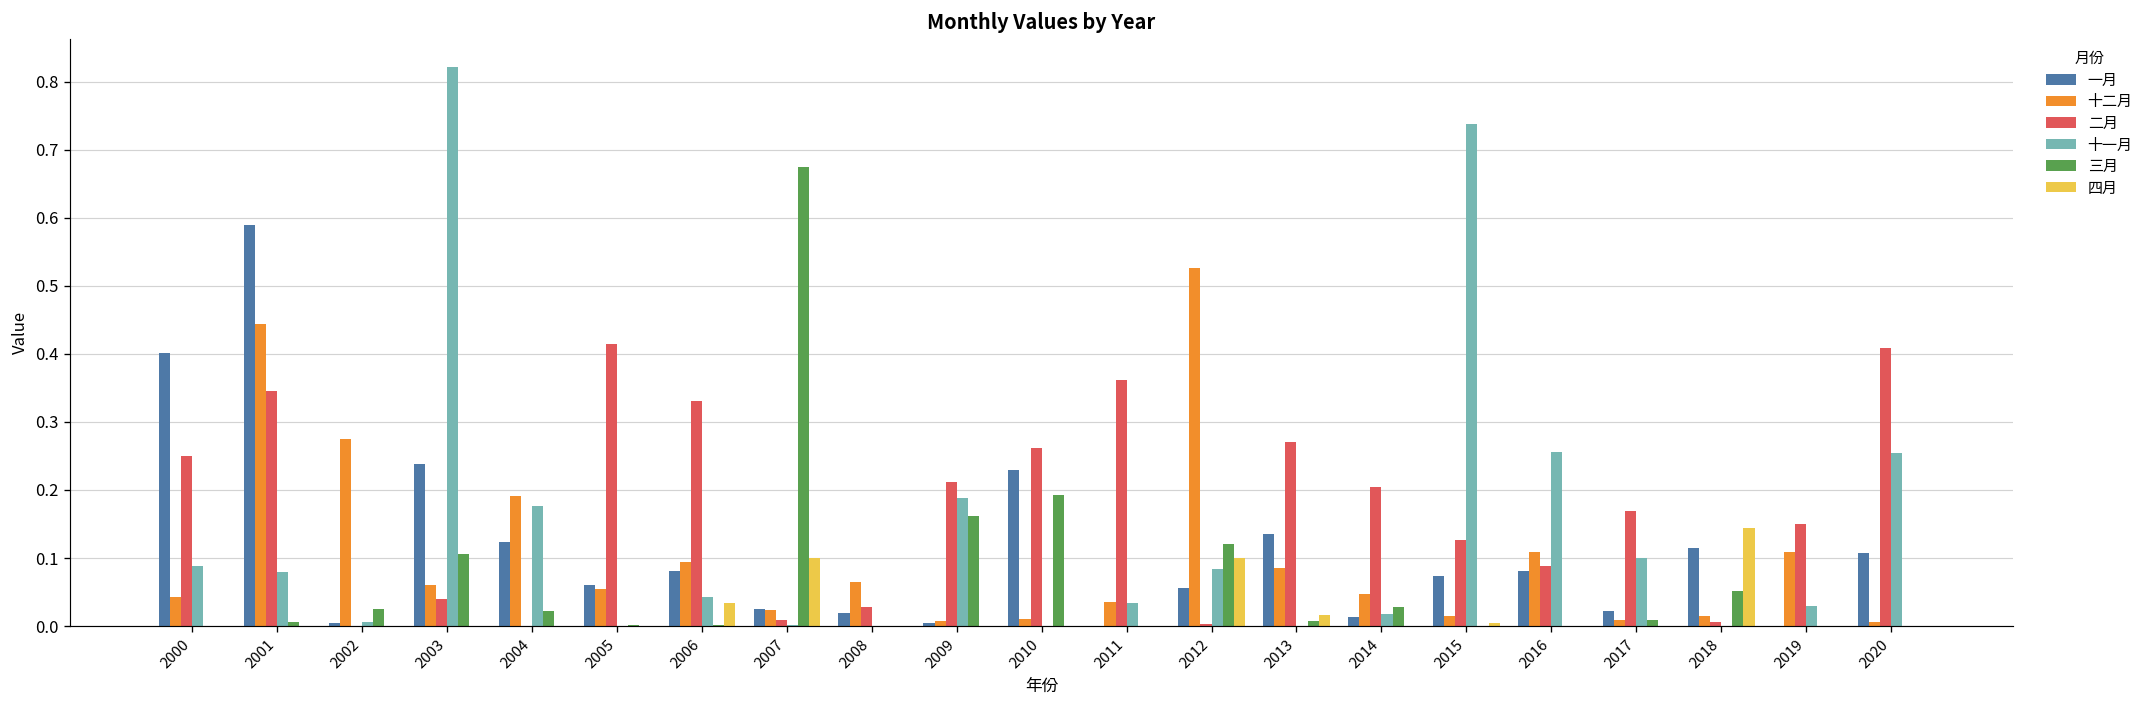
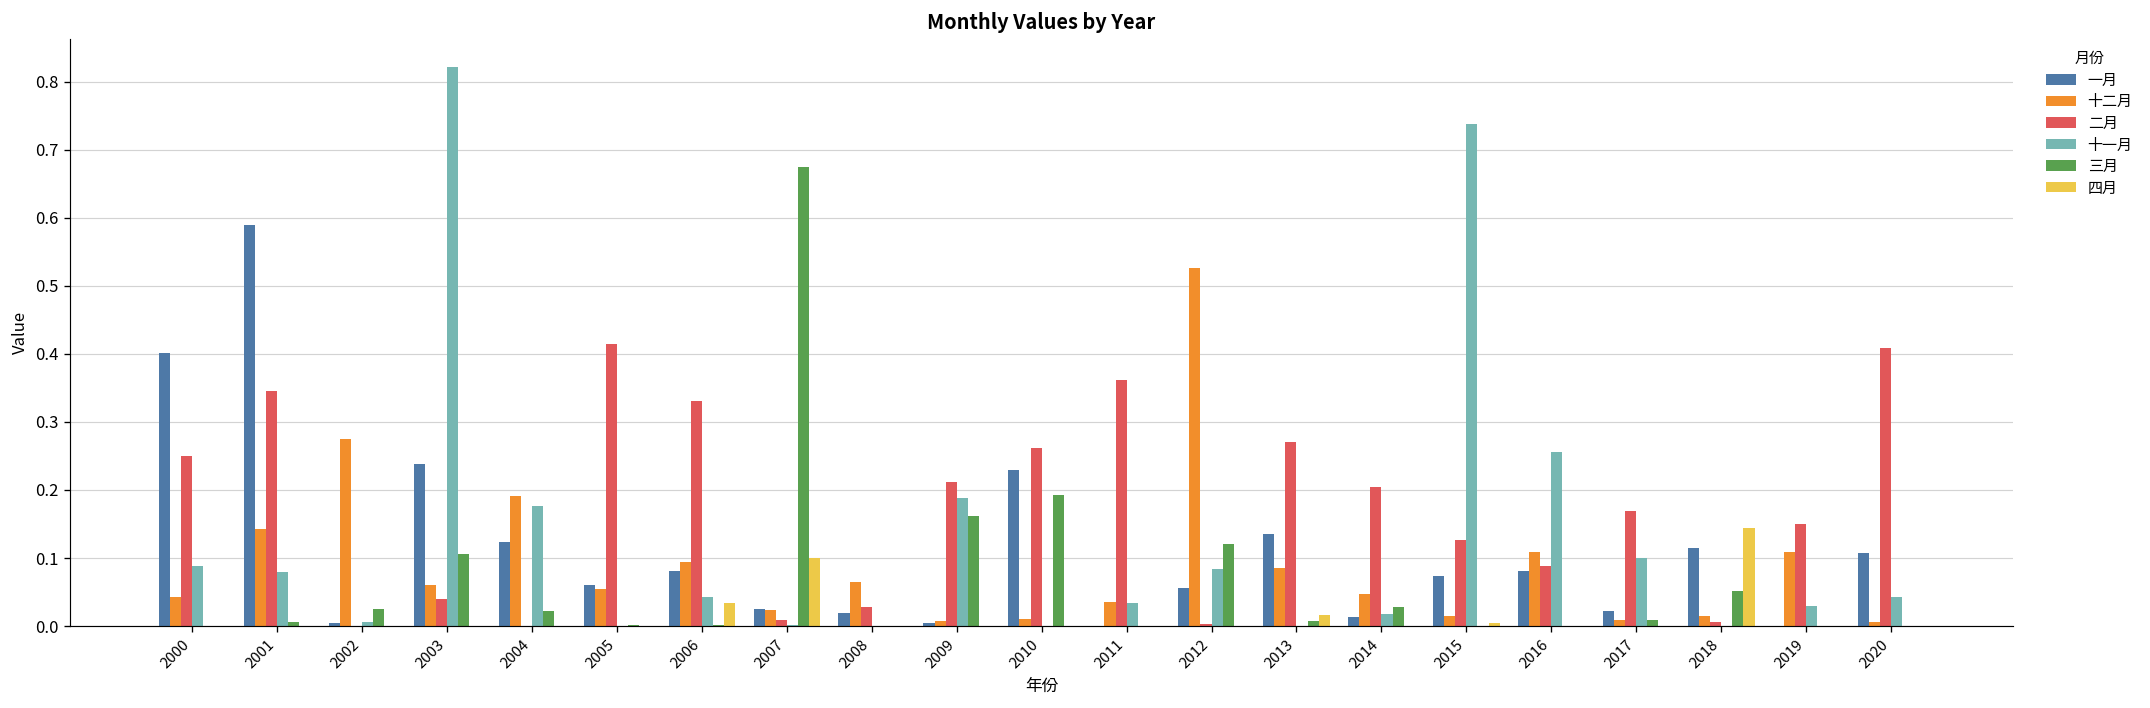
十二月, 2001: 0.44 -> 0.14
四月, 2012: 0.1 -> 0.0
十一月, 2020: 0.25 -> 0.04
